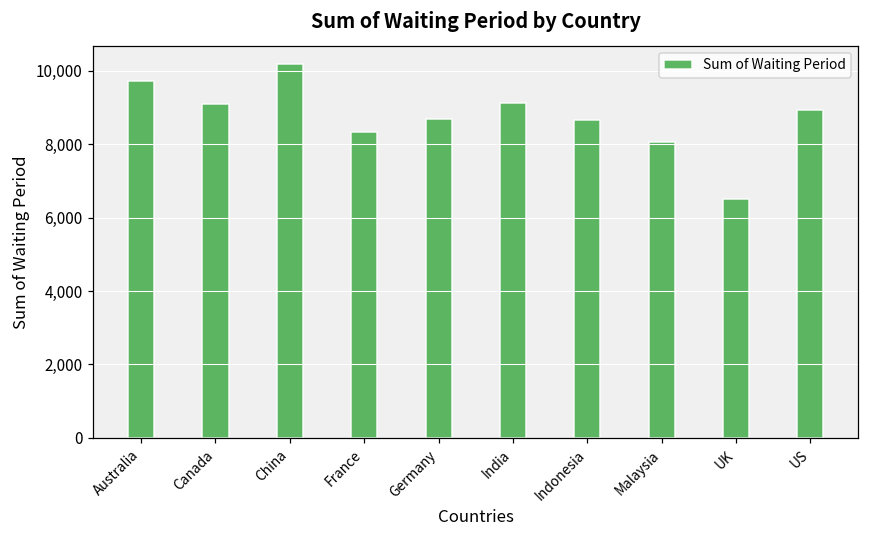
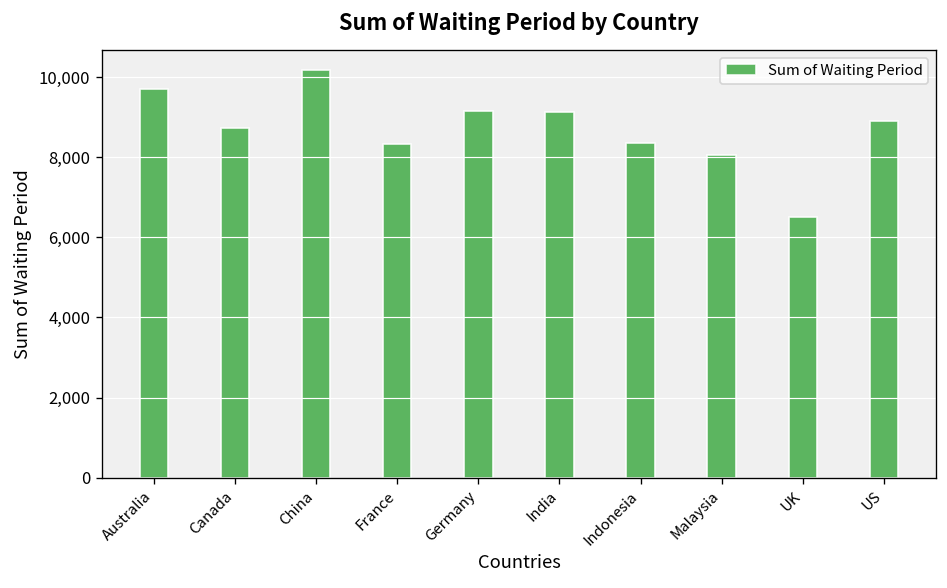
Canada: 9,100 -> 8,700
Germany: 8,700 -> 9,200
Indonesia: 8,700 -> 8,400
